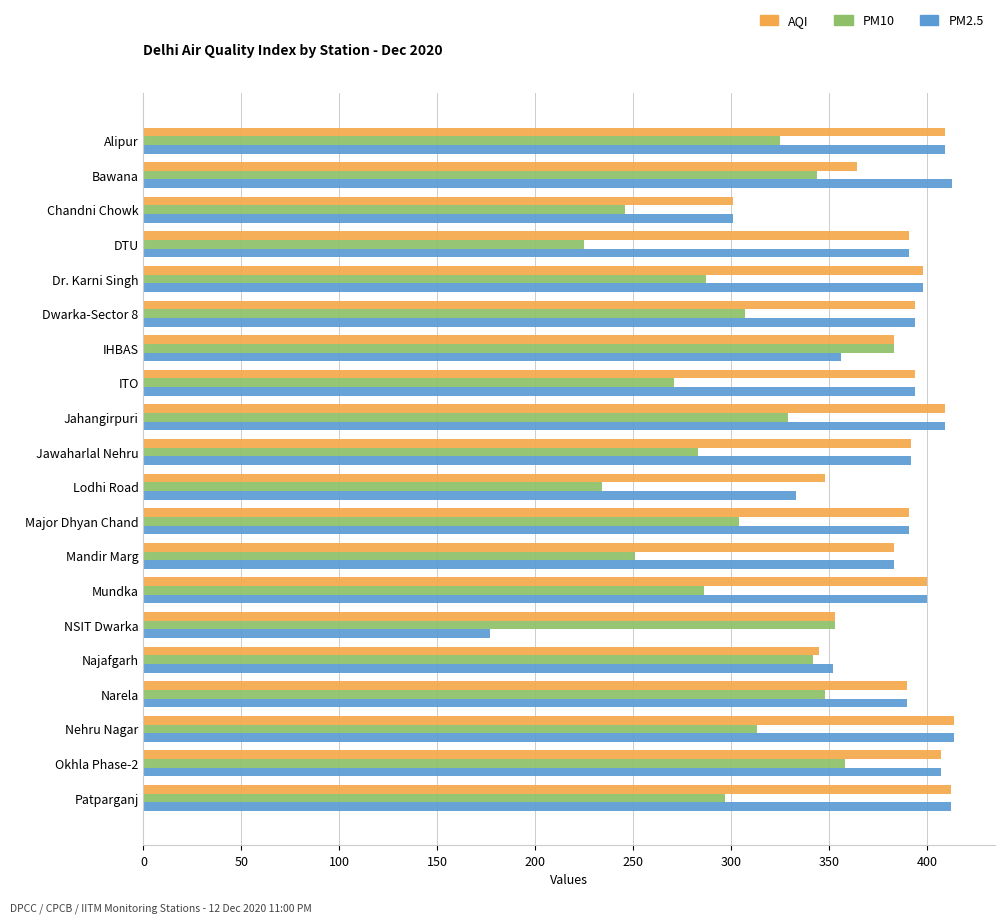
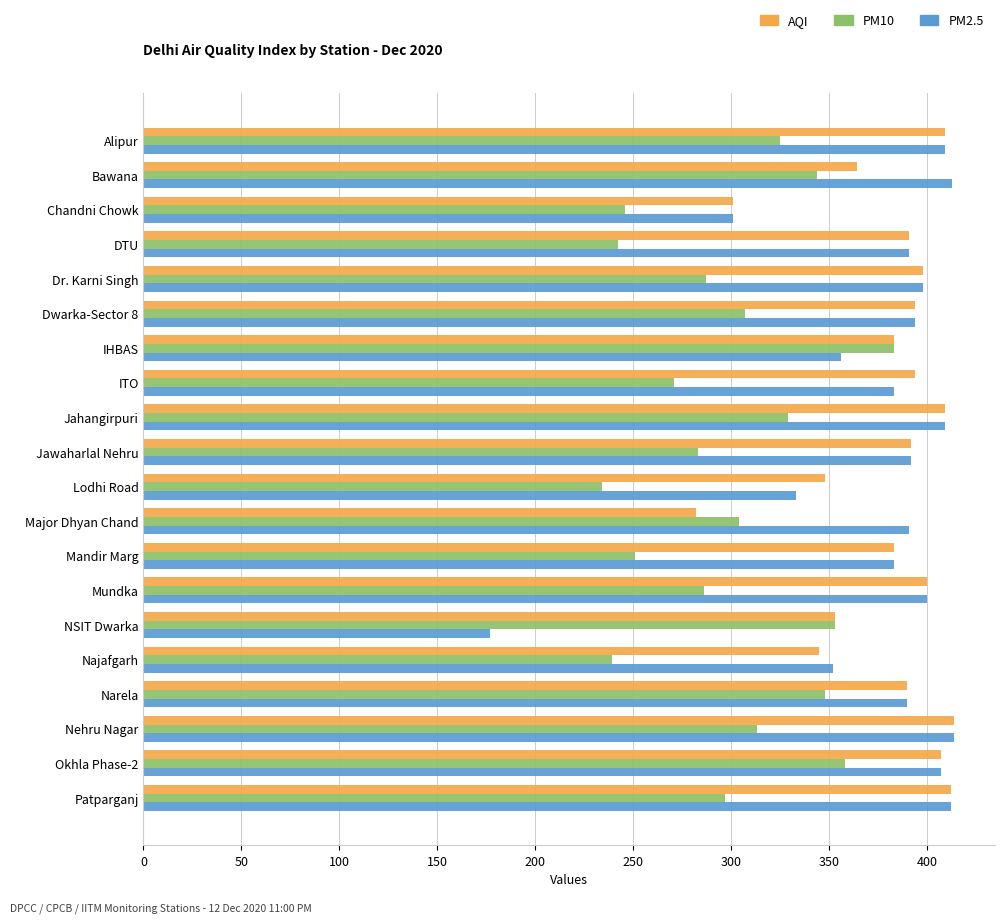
PM10, DTU: 225 -> 242
PM2.5, ITO: 394 -> 383
AQI, Major Dhyan Chand: 391 -> 282
PM10, Najafgarh: 342 -> 239
